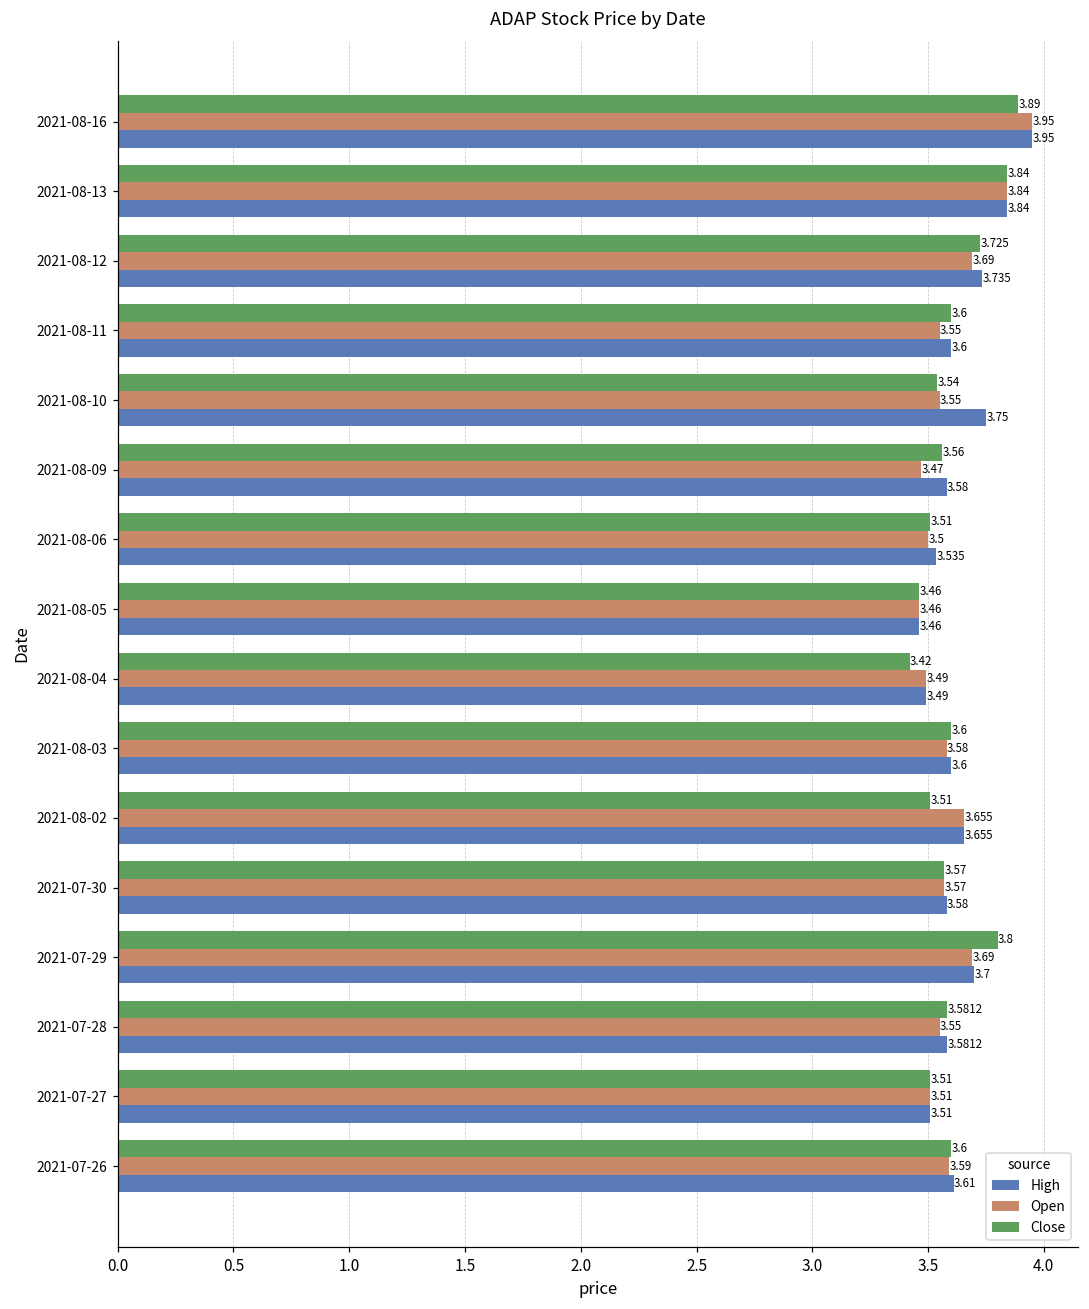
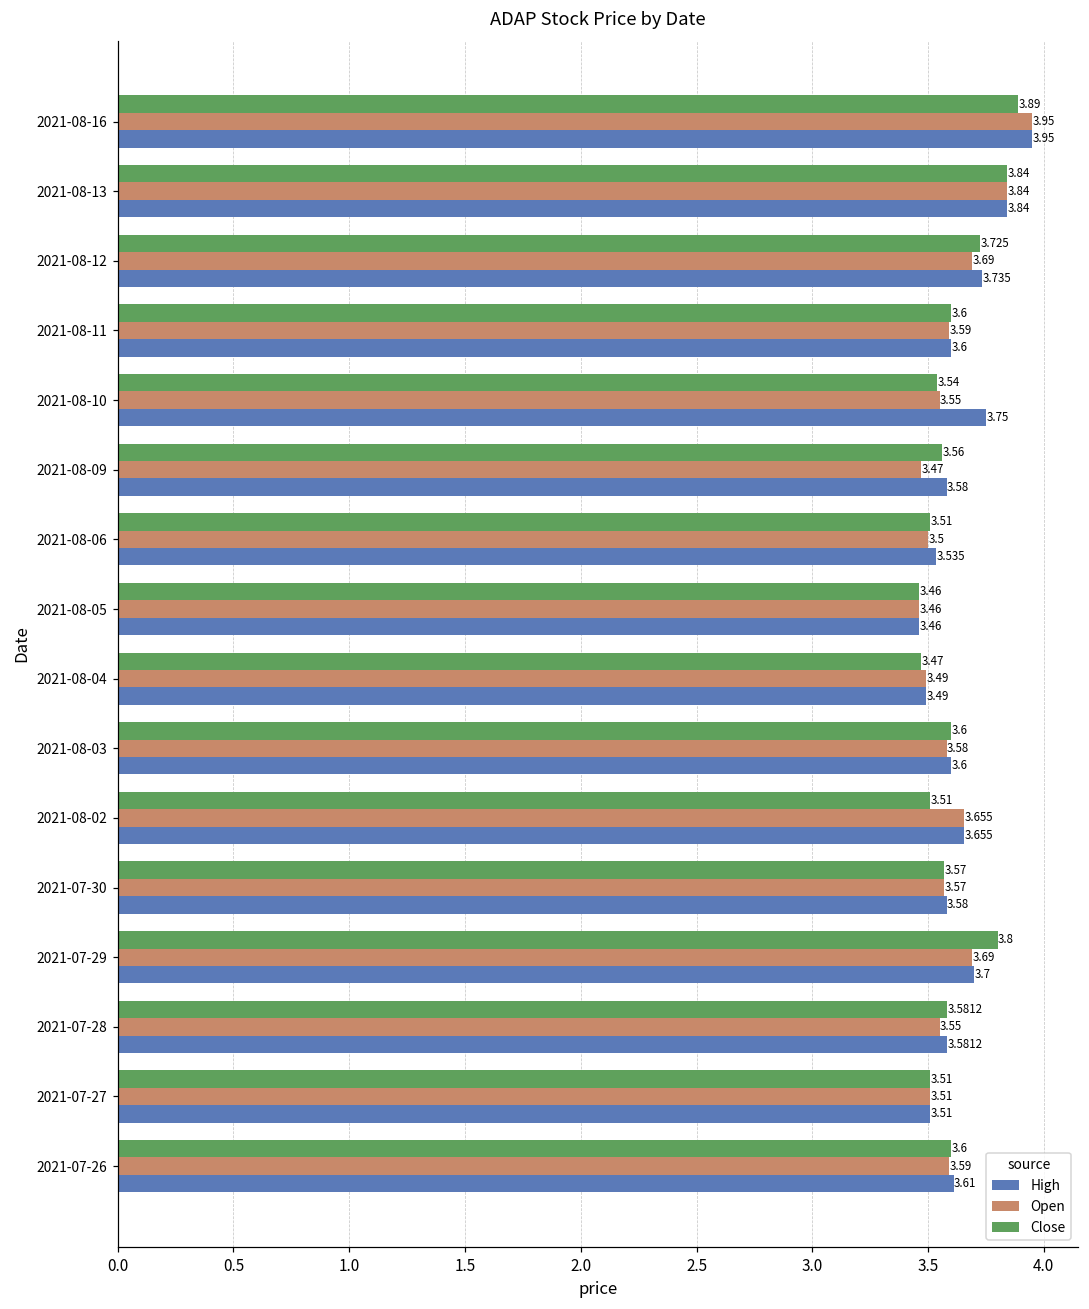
Open, 2021-08-11: 3.55 -> 3.59
Close, 2021-08-04: 3.42 -> 3.47
